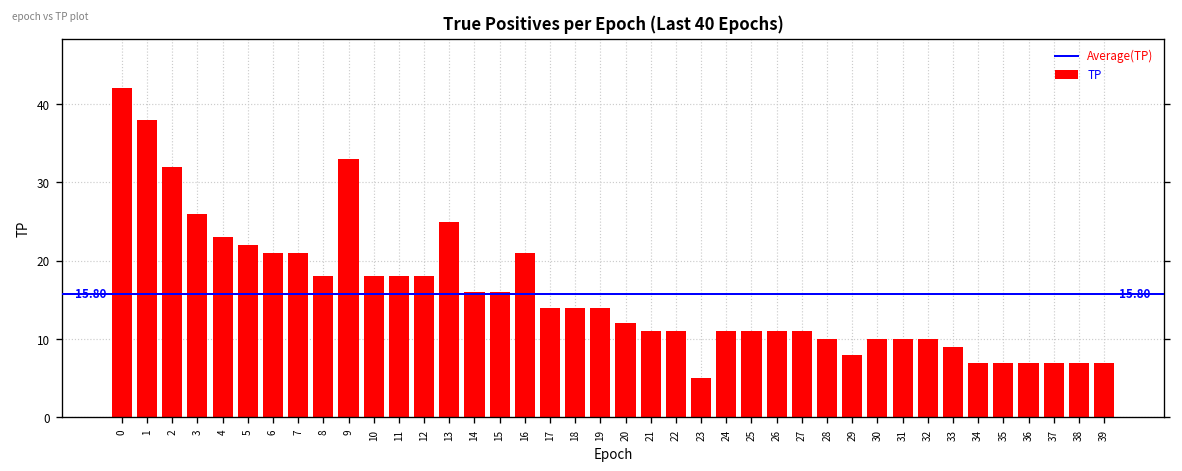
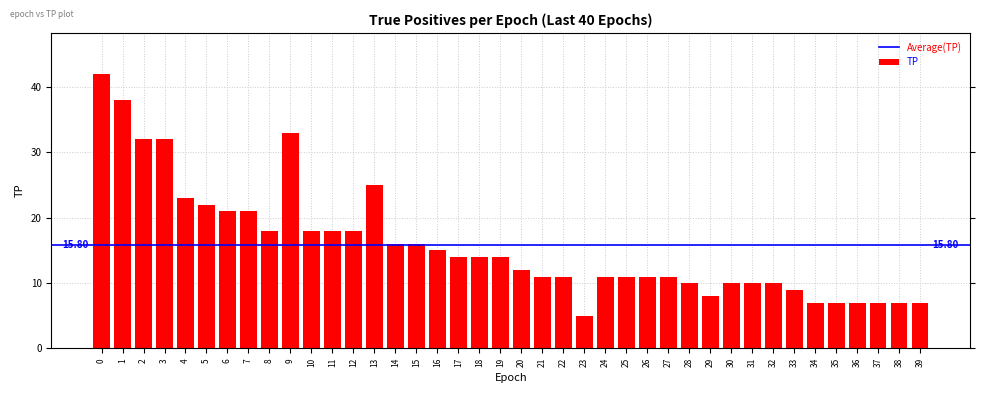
3: 26 -> 32
16: 21 -> 15
